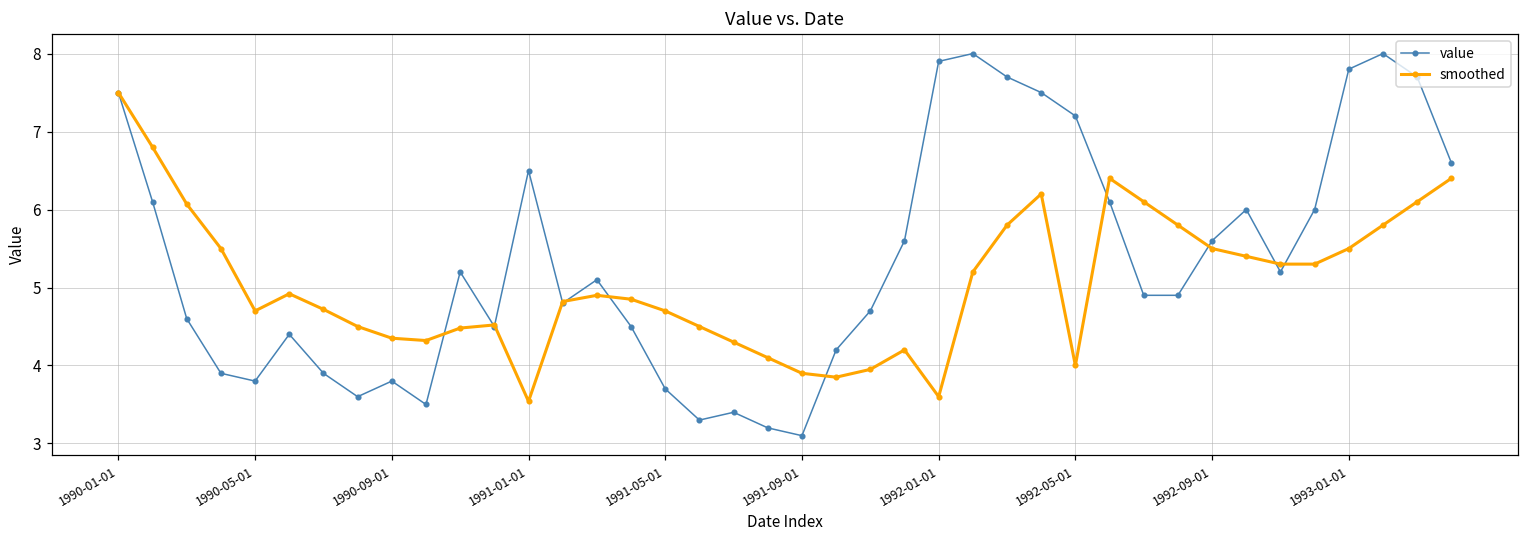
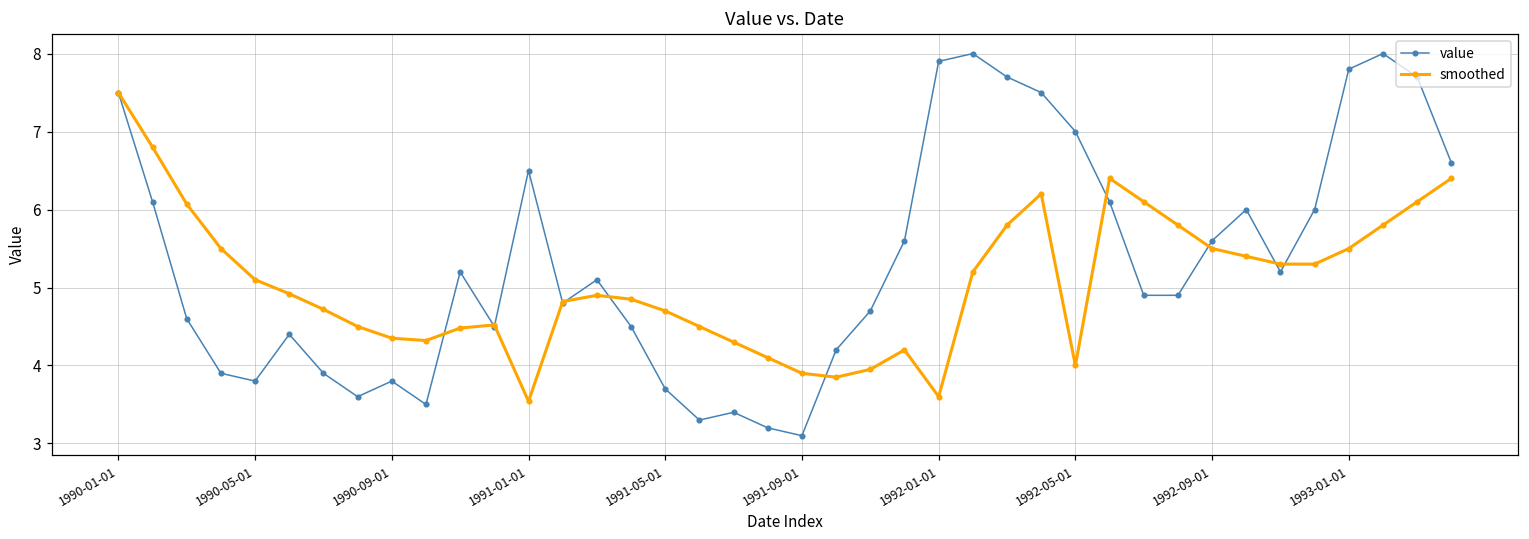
smoothed, 1990-05-01: 4.7 -> 5.1
value, 1992-05-01: 7.2 -> 7.0
